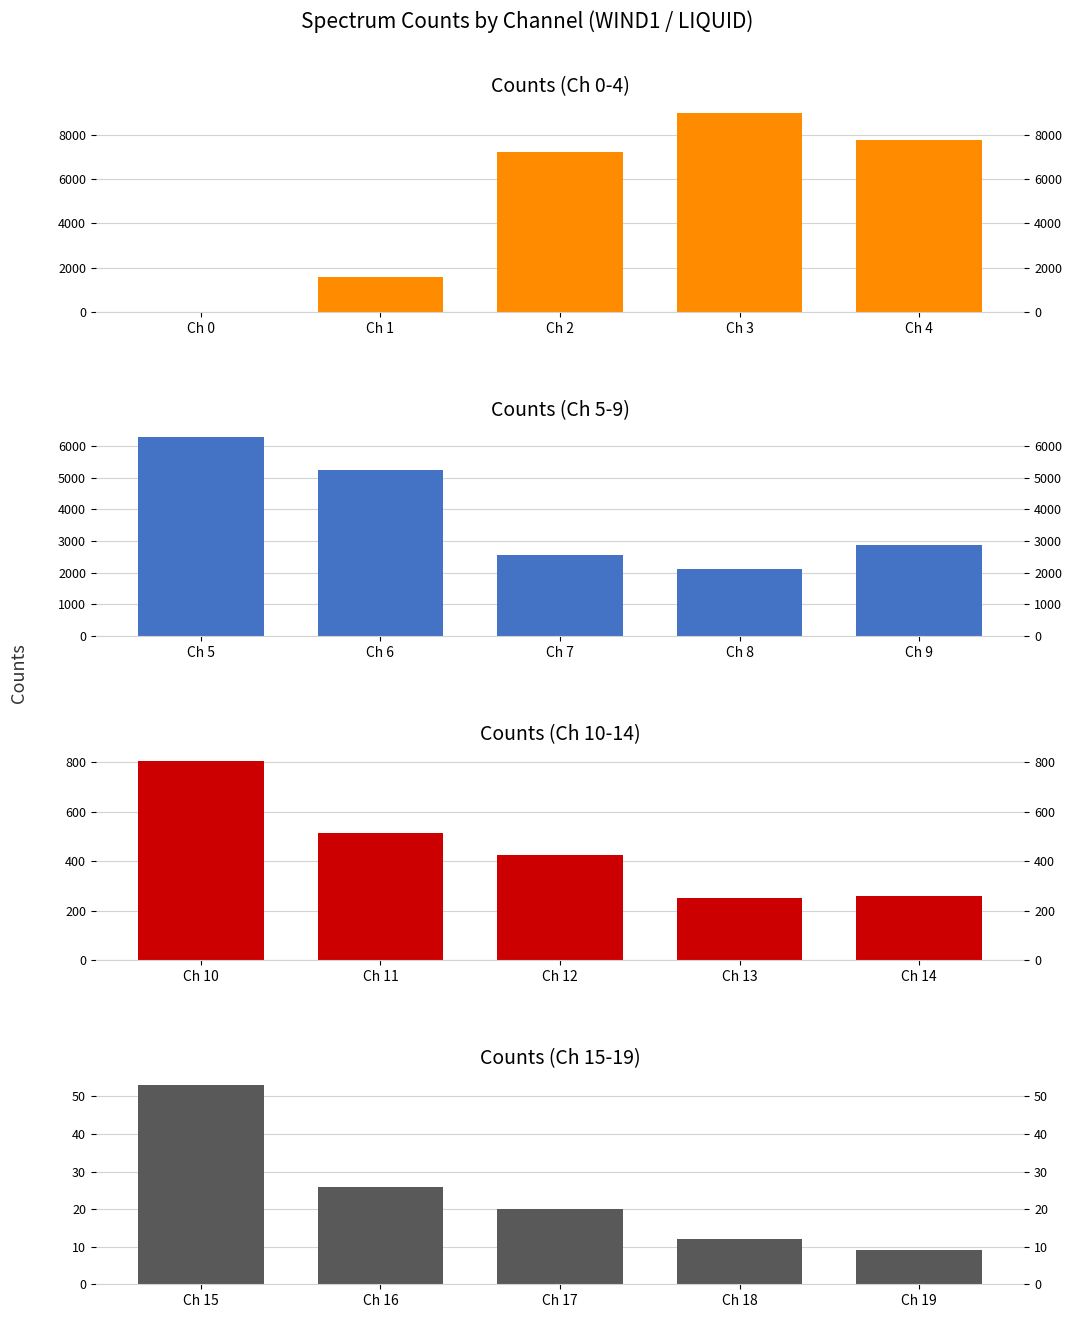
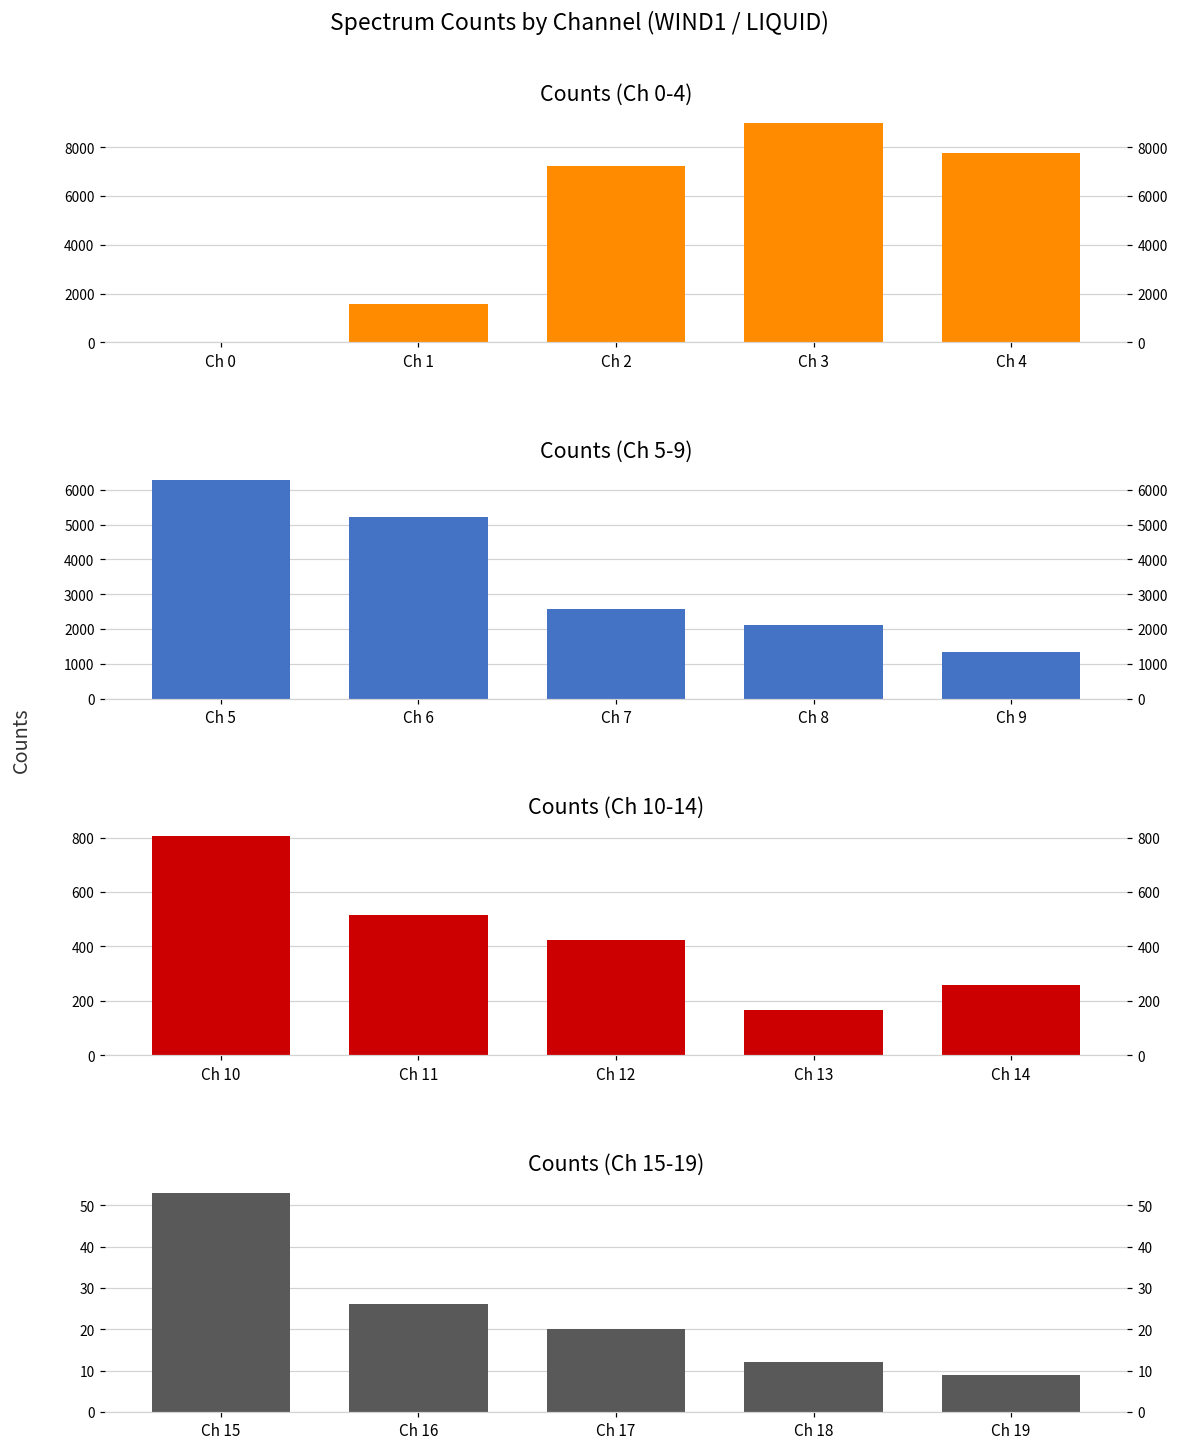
Counts (Ch 5-9), Ch 9: 2900 -> 1400
Counts (Ch 10-14), Ch 13: 250 -> 170
